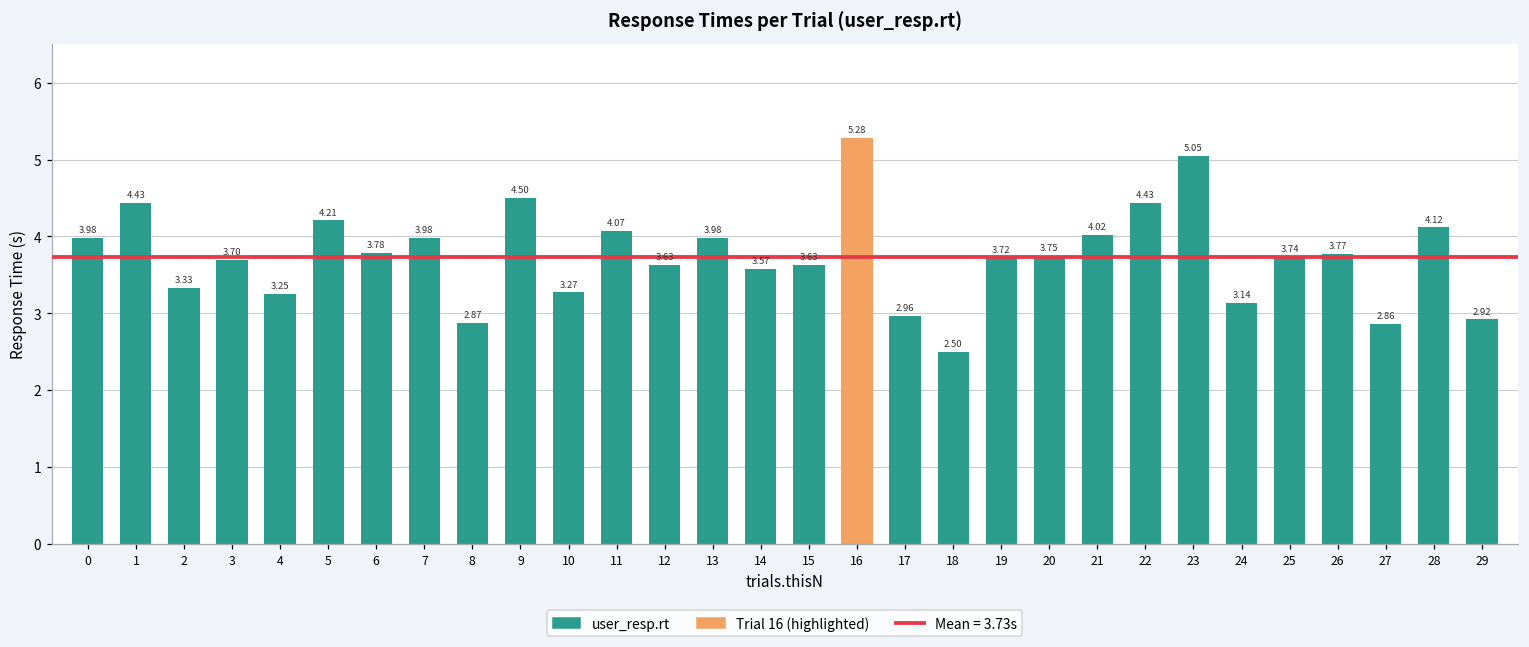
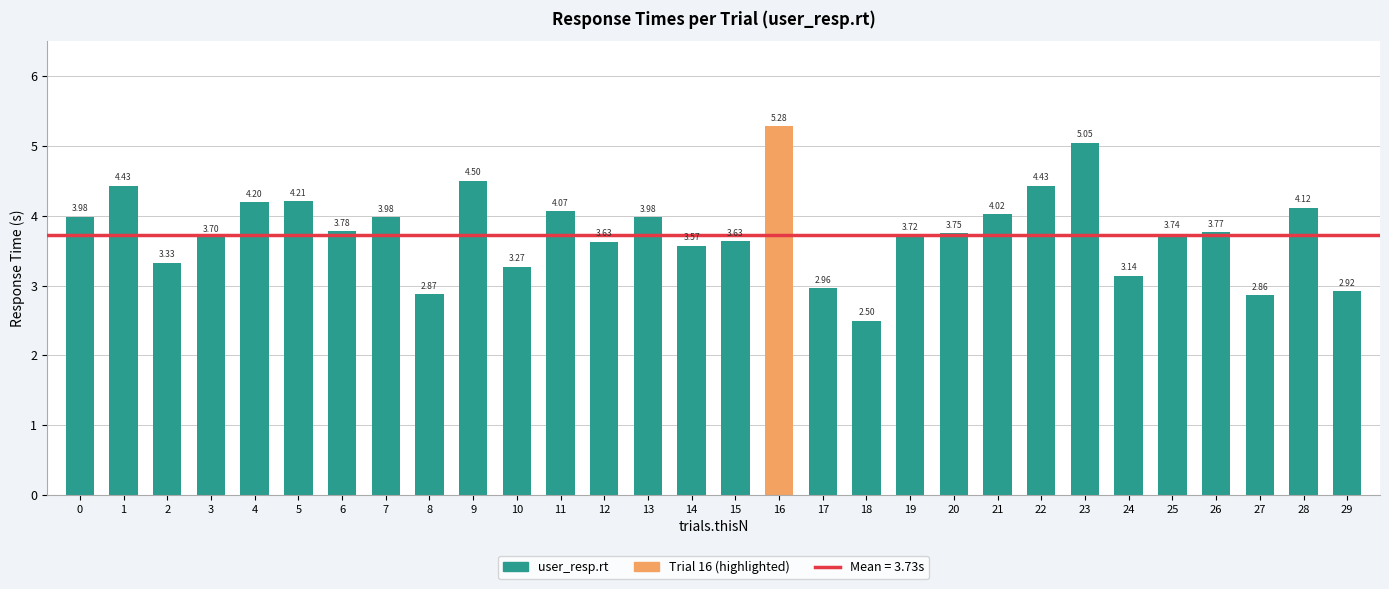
4: 3.25 -> 4.20
